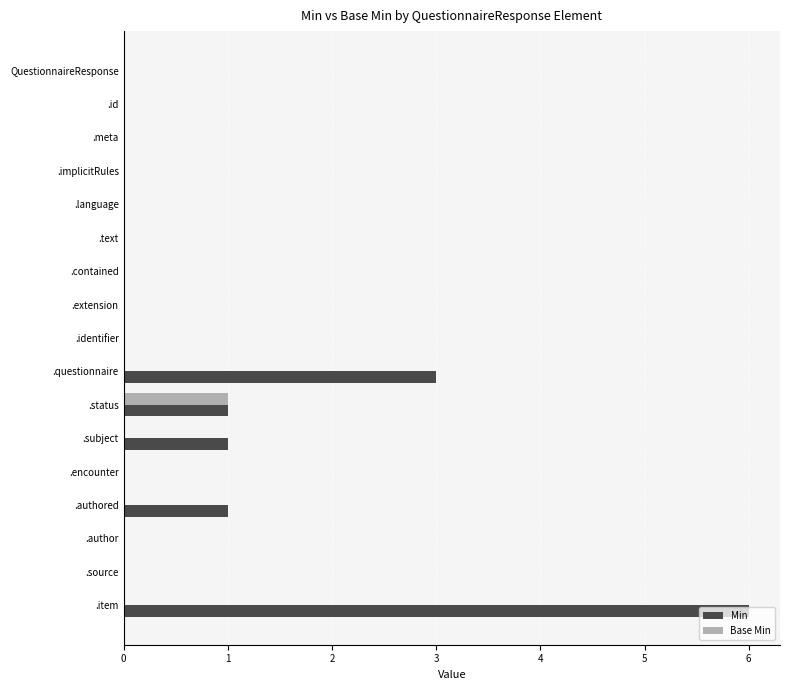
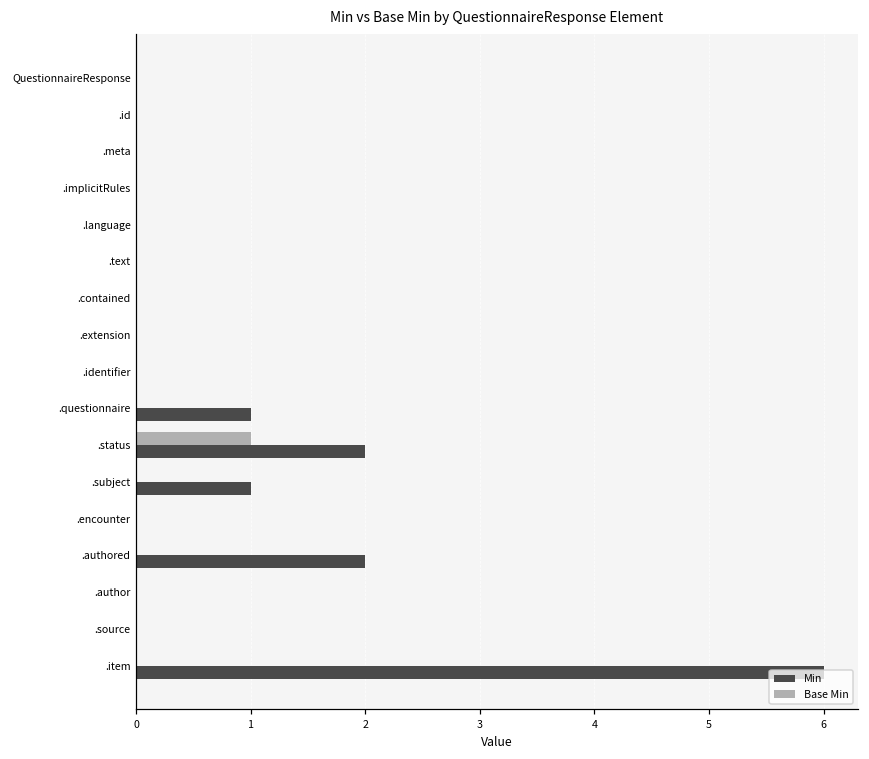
Min, .questionnaire: 3 -> 1
Min, .status: 1 -> 2
Min, .authored: 1 -> 2
